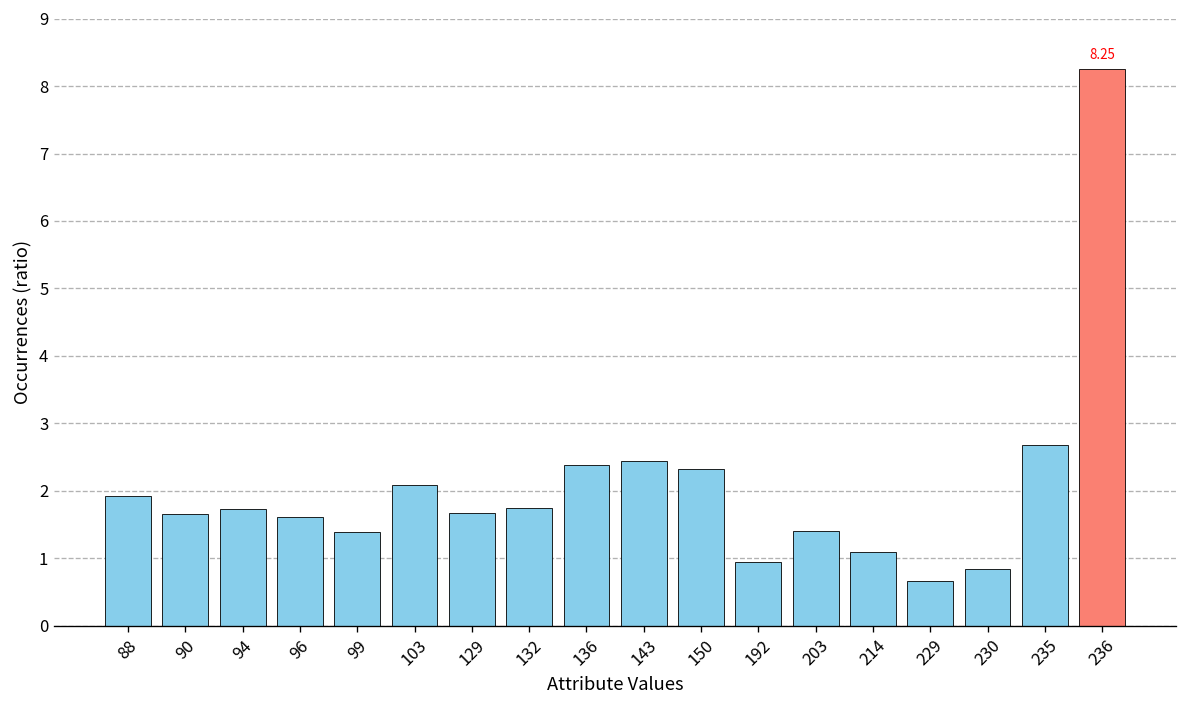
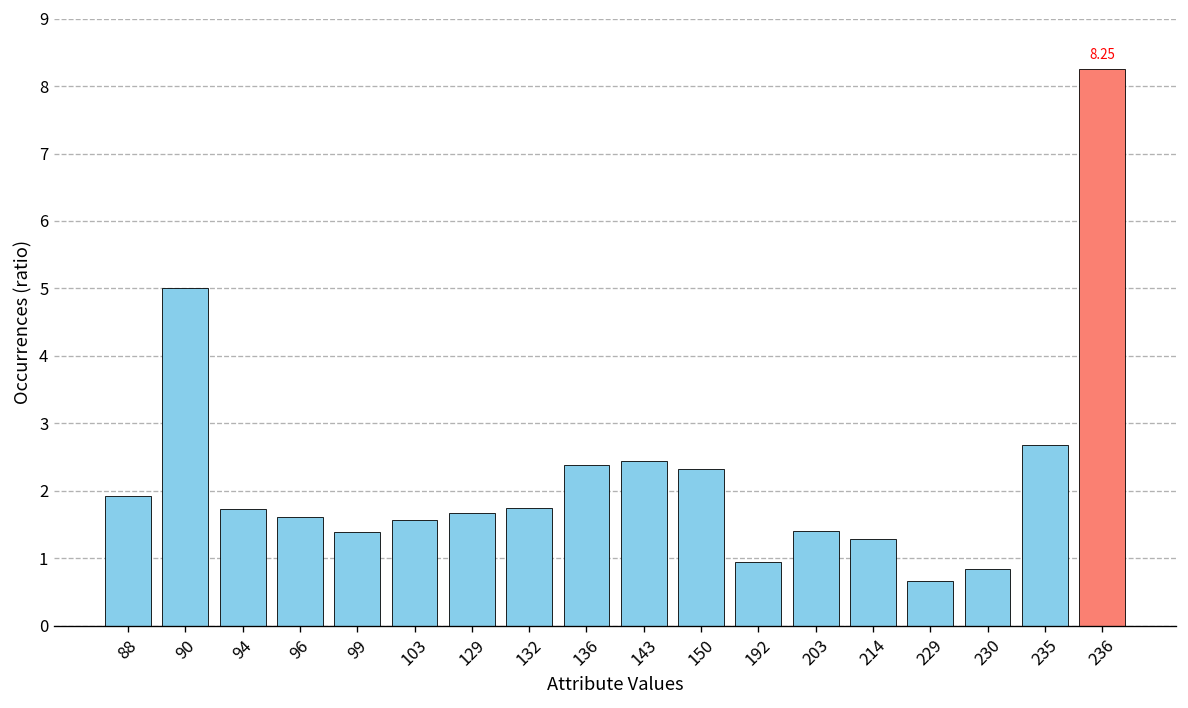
90: 1.7 -> 5.0
103: 2.1 -> 1.6
214: 1.1 -> 1.3
